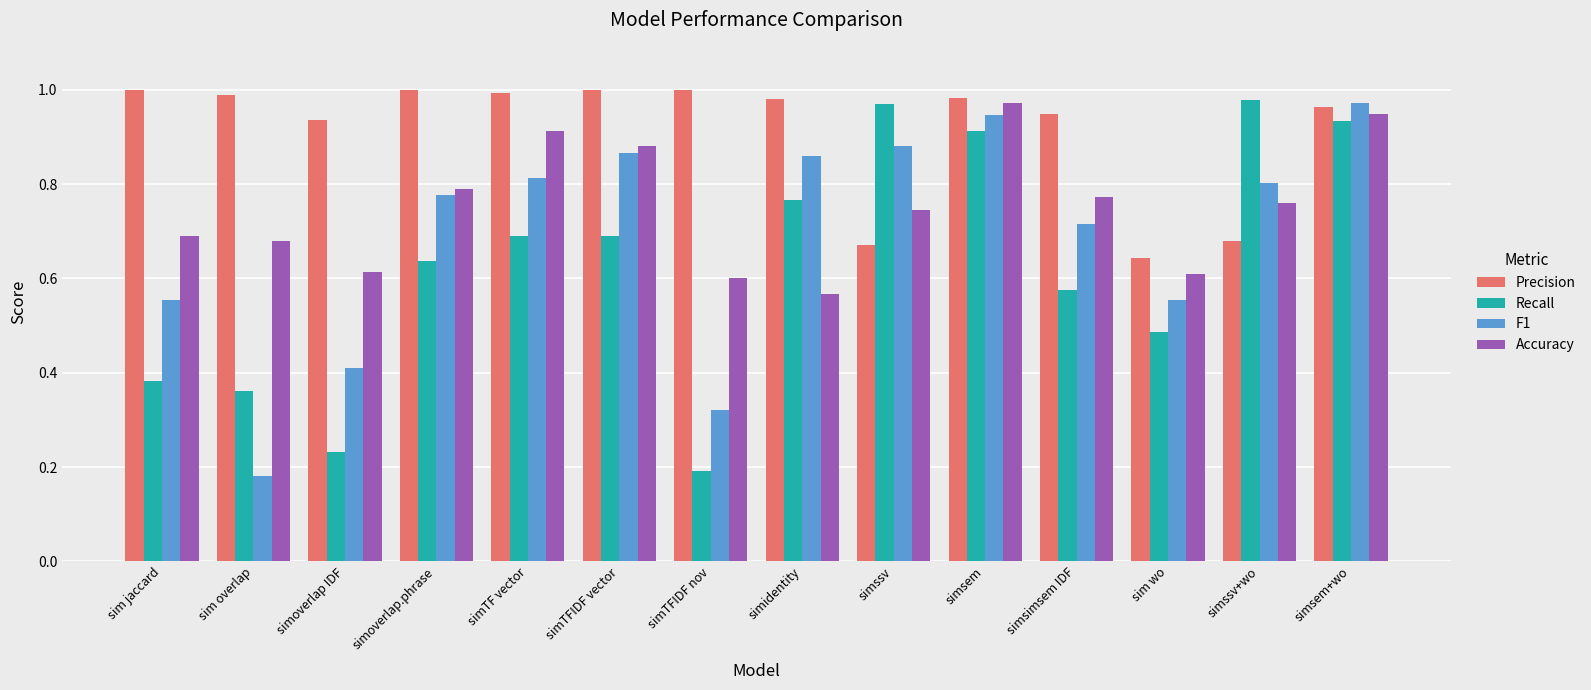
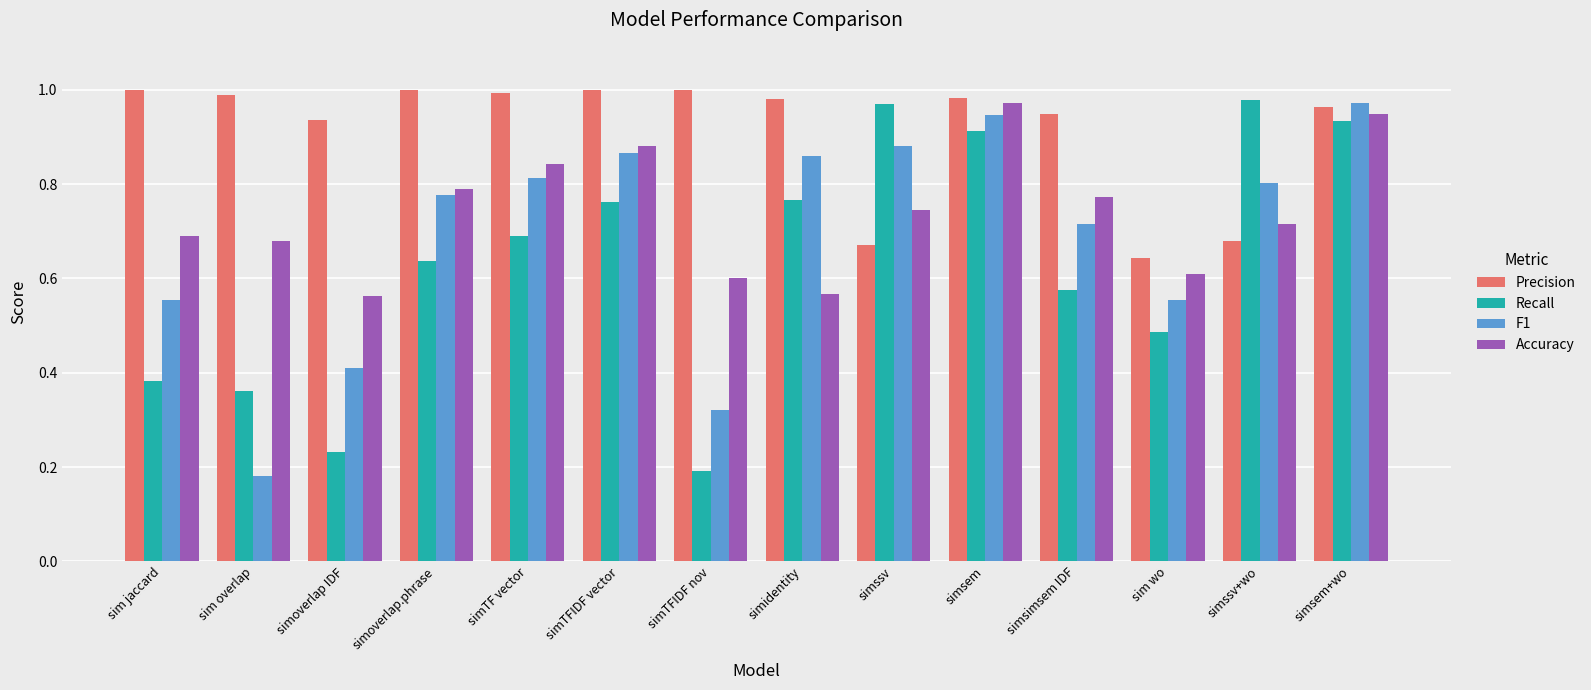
Accuracy, simoverlap IDF: 0.61 -> 0.56
Accuracy, simTF vector: 0.91 -> 0.84
Recall, simTFIDF vector: 0.69 -> 0.76
Accuracy, simssv+wo: 0.76 -> 0.72
